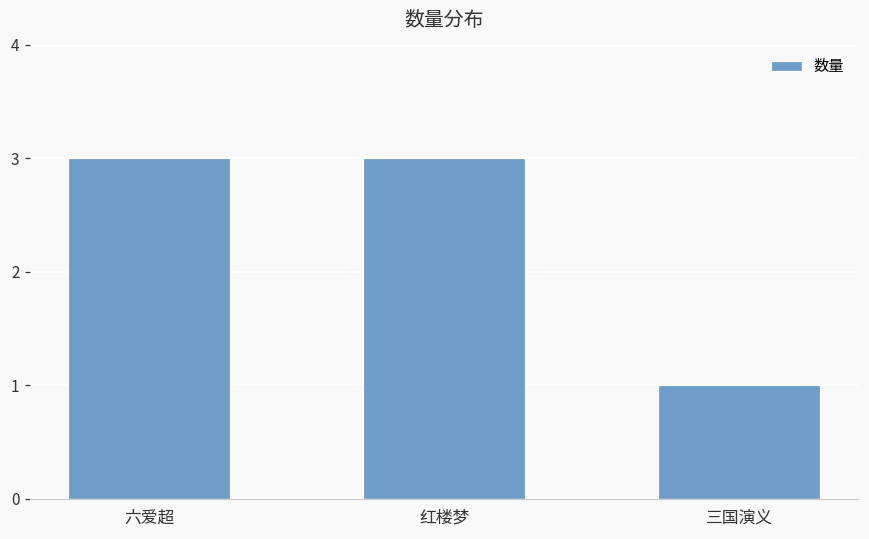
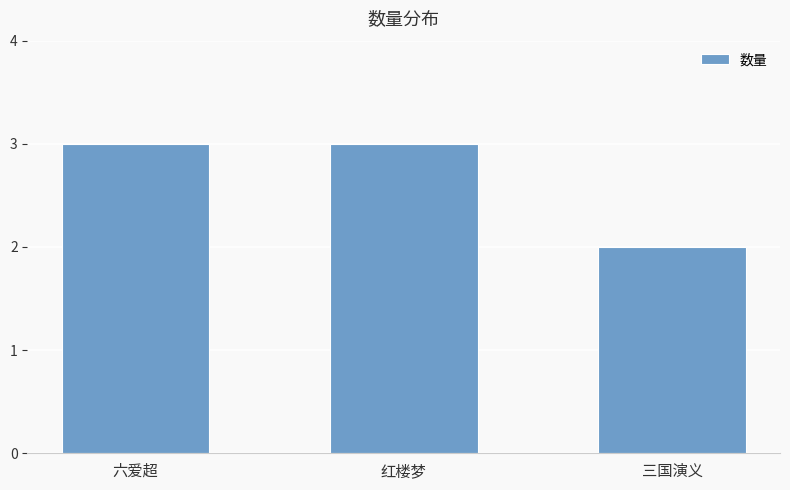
三国演义: 1 -> 2
